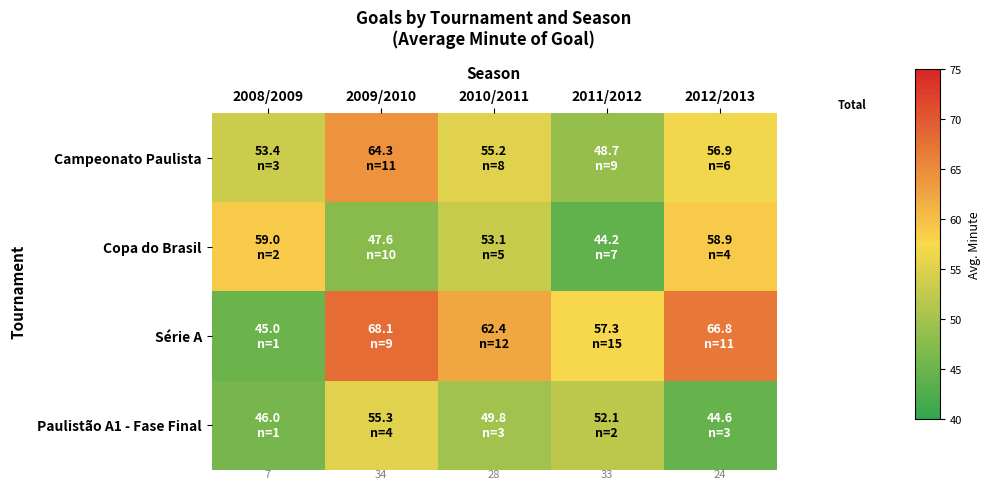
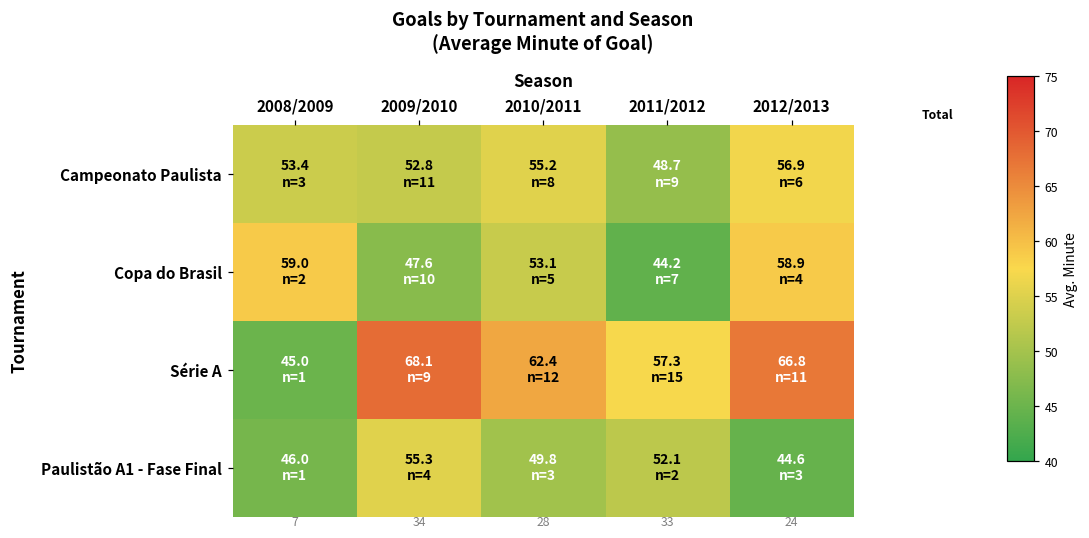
Campeonato Paulista, 2009/2010: 64.3 -> 52.8
